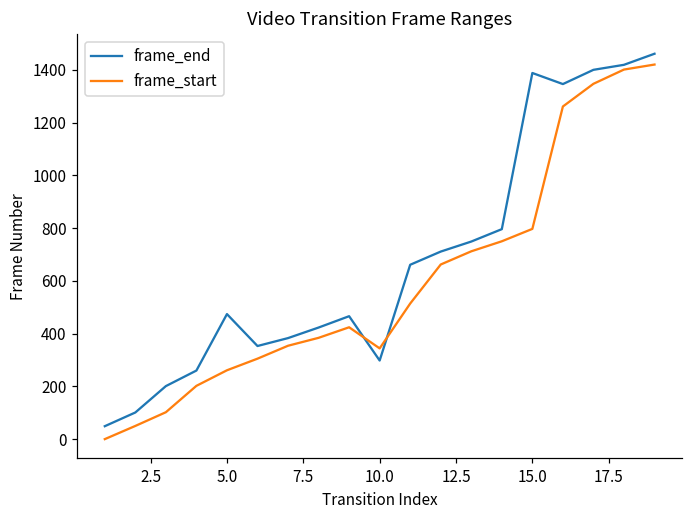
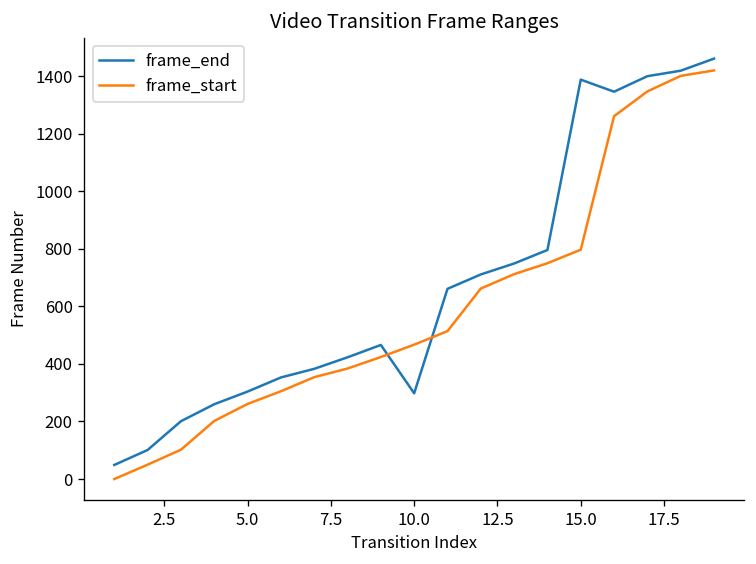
frame_end, 5.0: 470 -> 300
frame_start, 10.0: 340 -> 470
